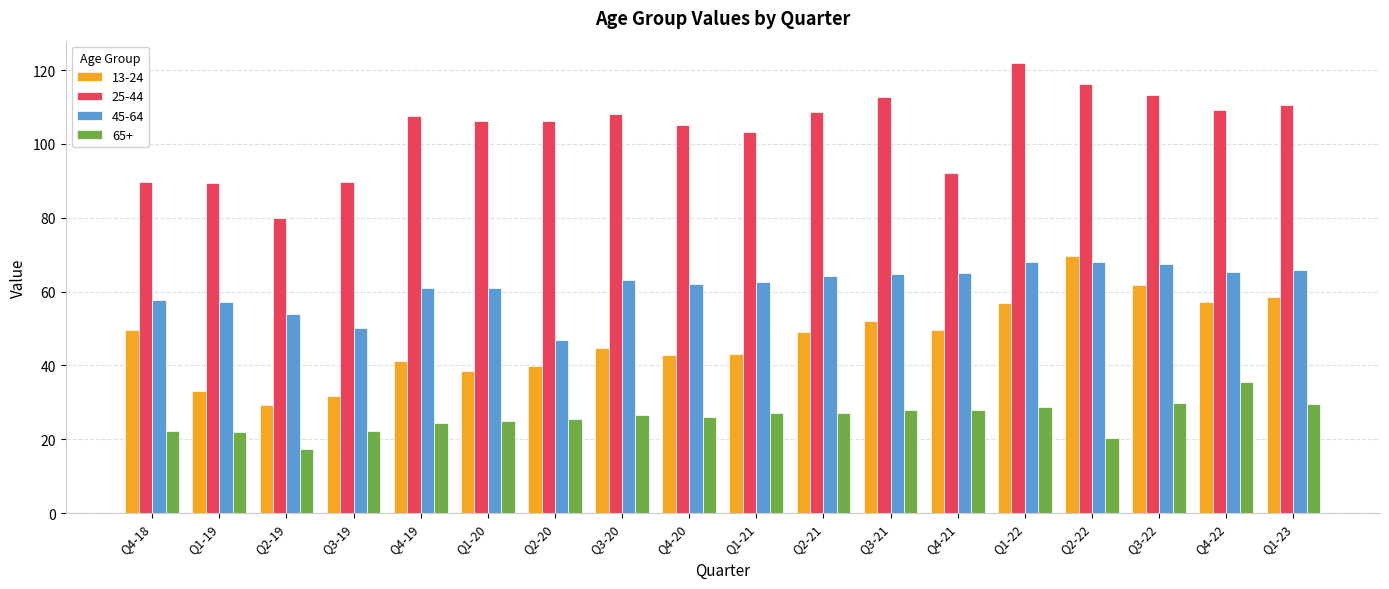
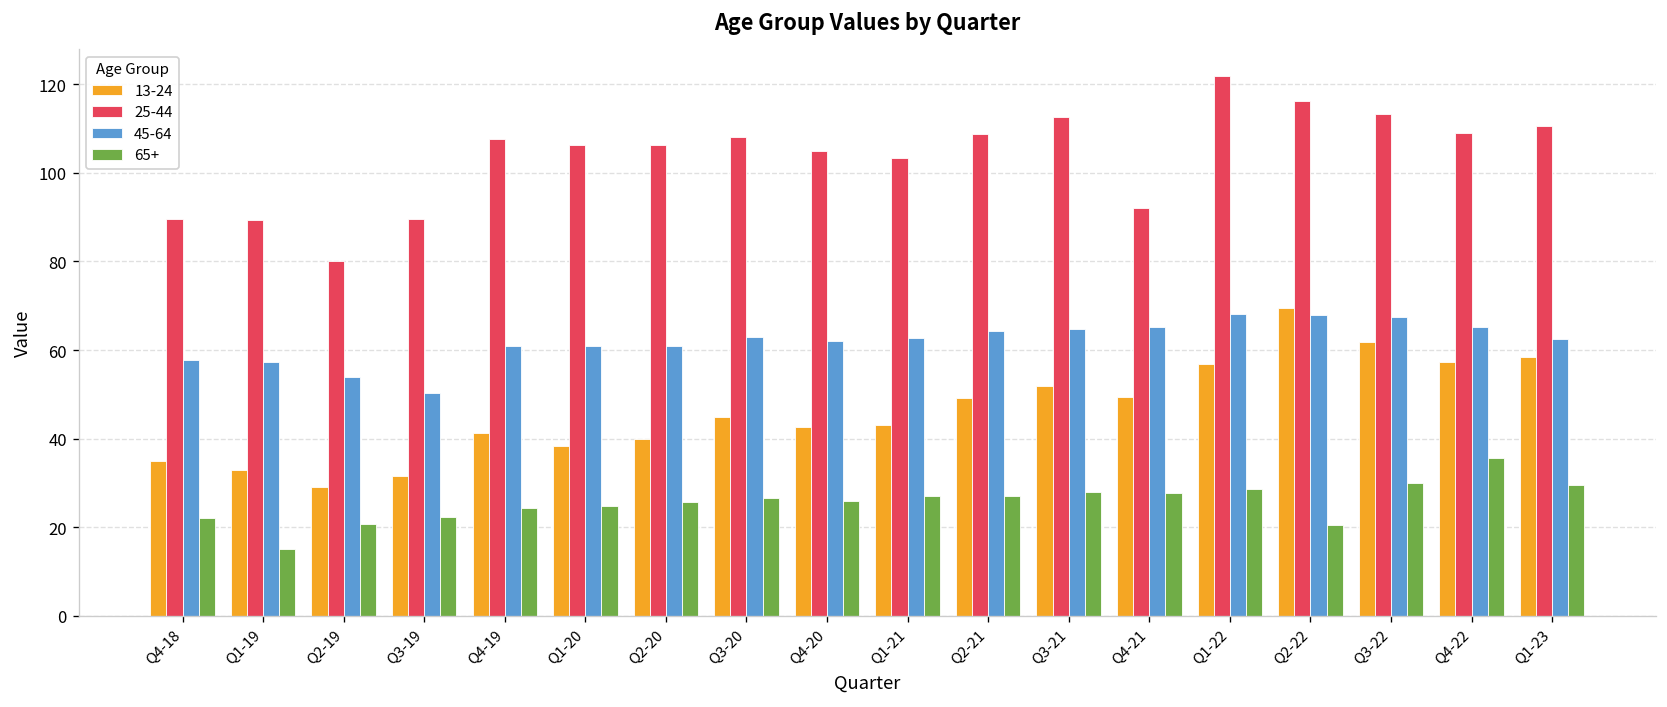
13-24, Q4-18: 49 -> 35
65+, Q1-19: 22 -> 15
65+, Q2-19: 17 -> 21
45-64, Q2-20: 47 -> 61
45-64, Q1-23: 66 -> 62
